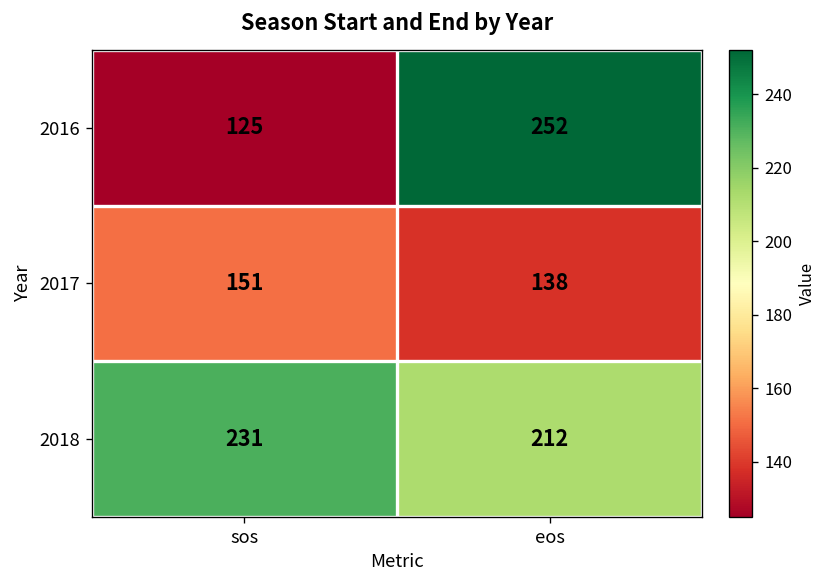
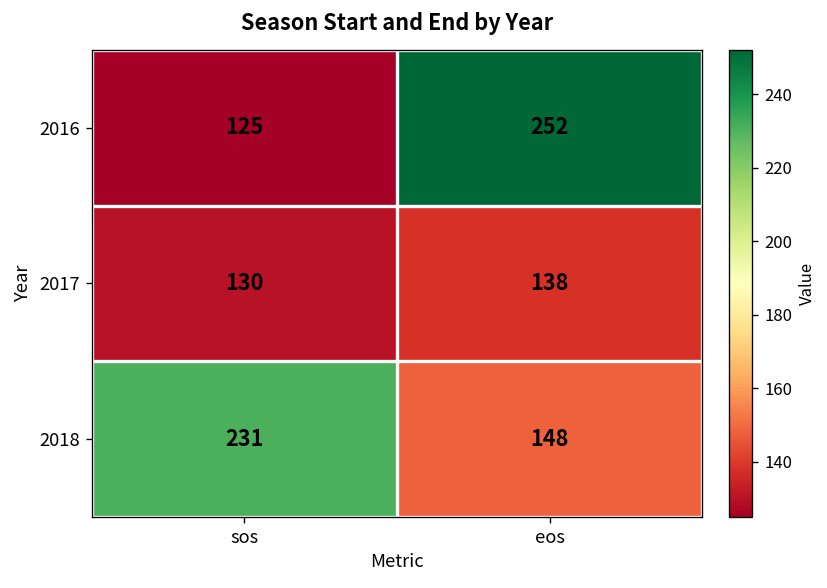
2017, sos: 151 -> 130
2018, eos: 212 -> 148
